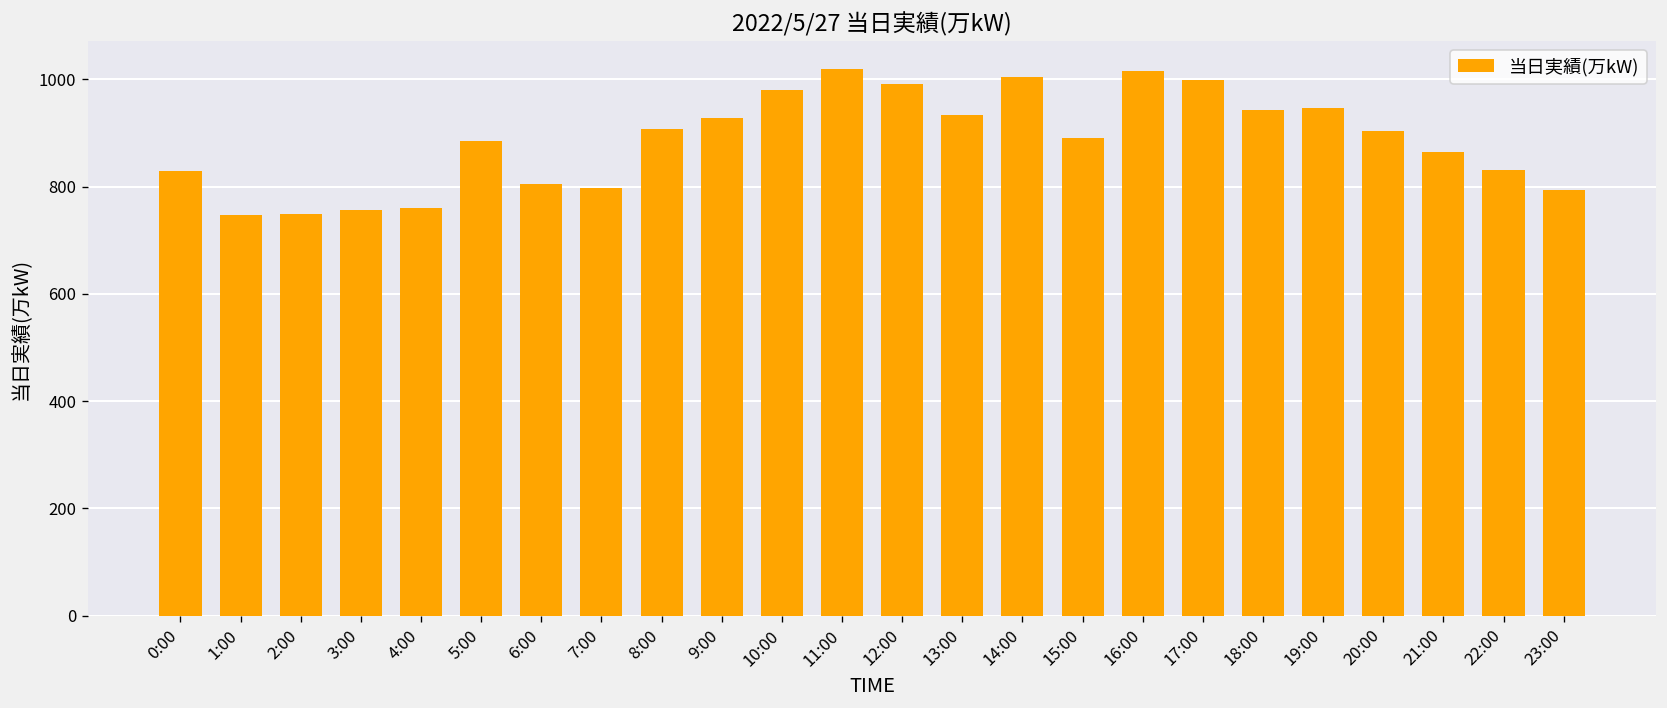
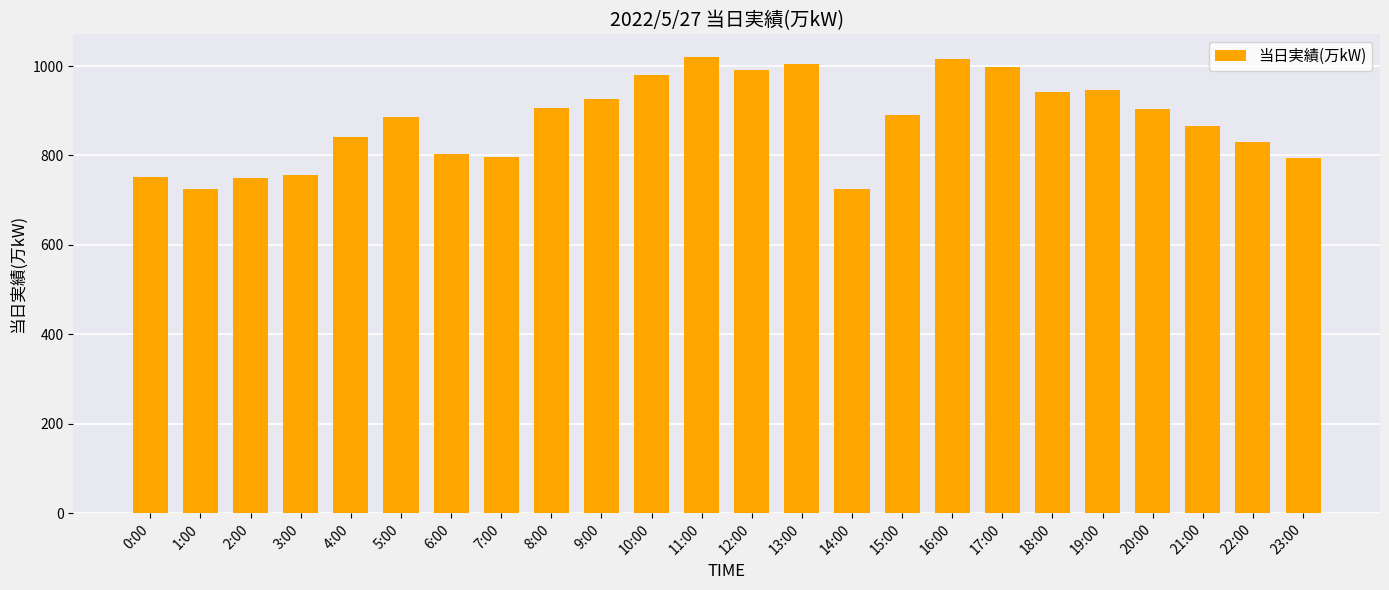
0:00: 830 -> 750
1:00: 750 -> 730
4:00: 760 -> 840
13:00: 930 -> 1000
14:00: 1010 -> 730
